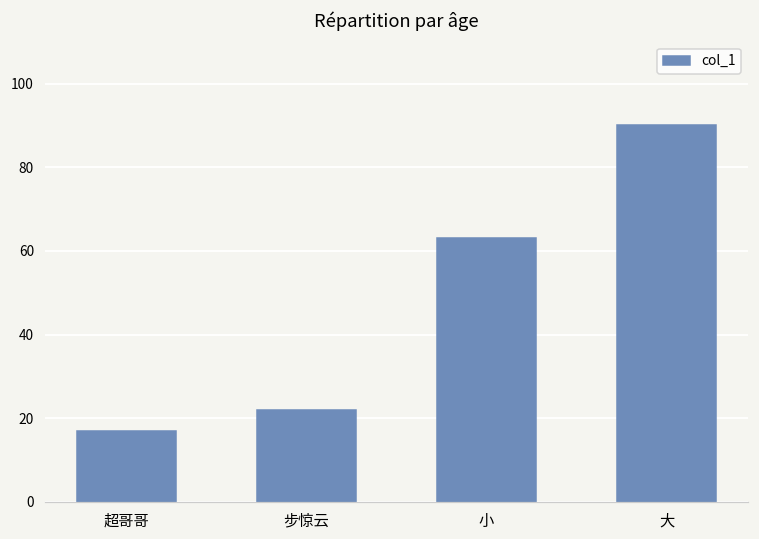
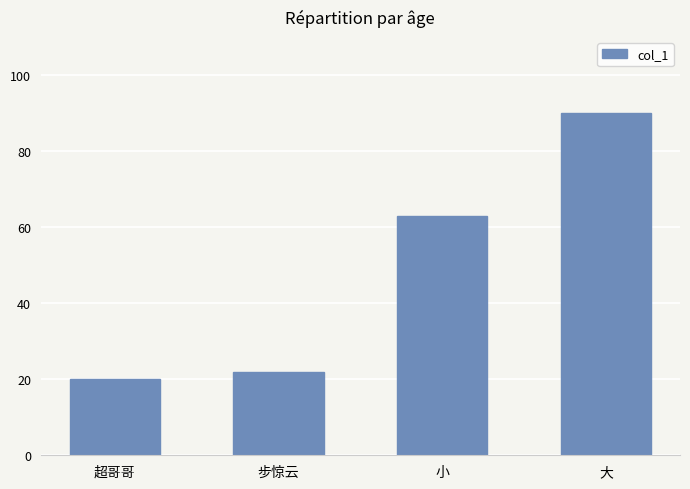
超哥哥: 17 -> 20
